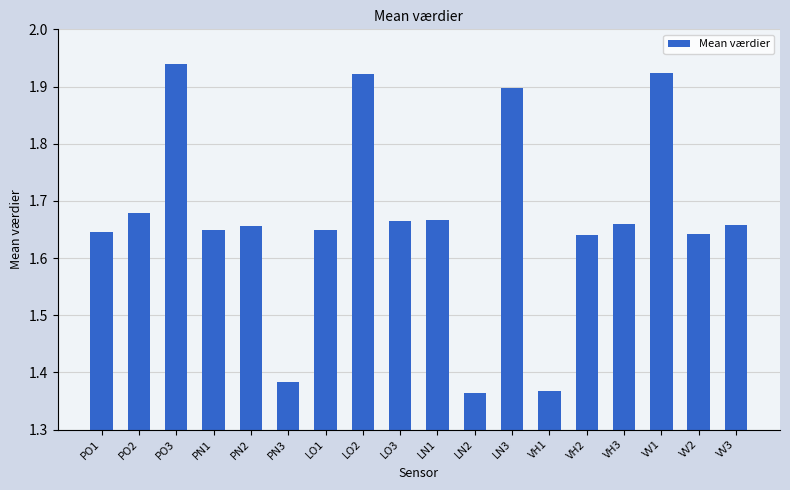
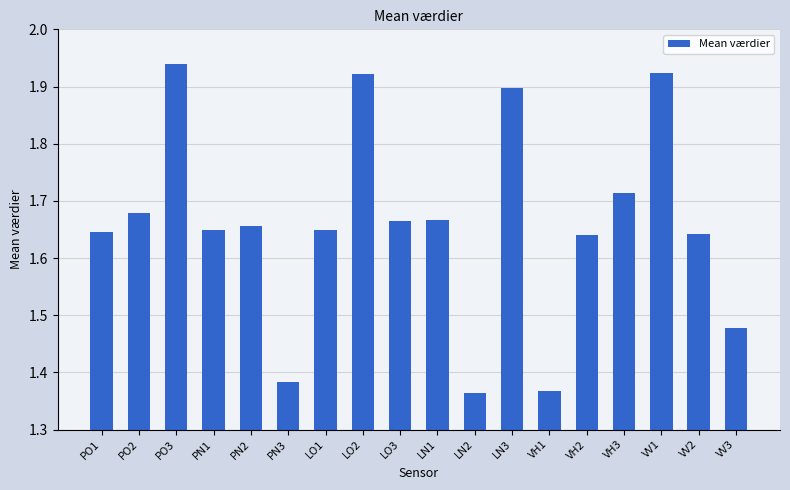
VH3: 1.66 -> 1.71
VV3: 1.66 -> 1.48
